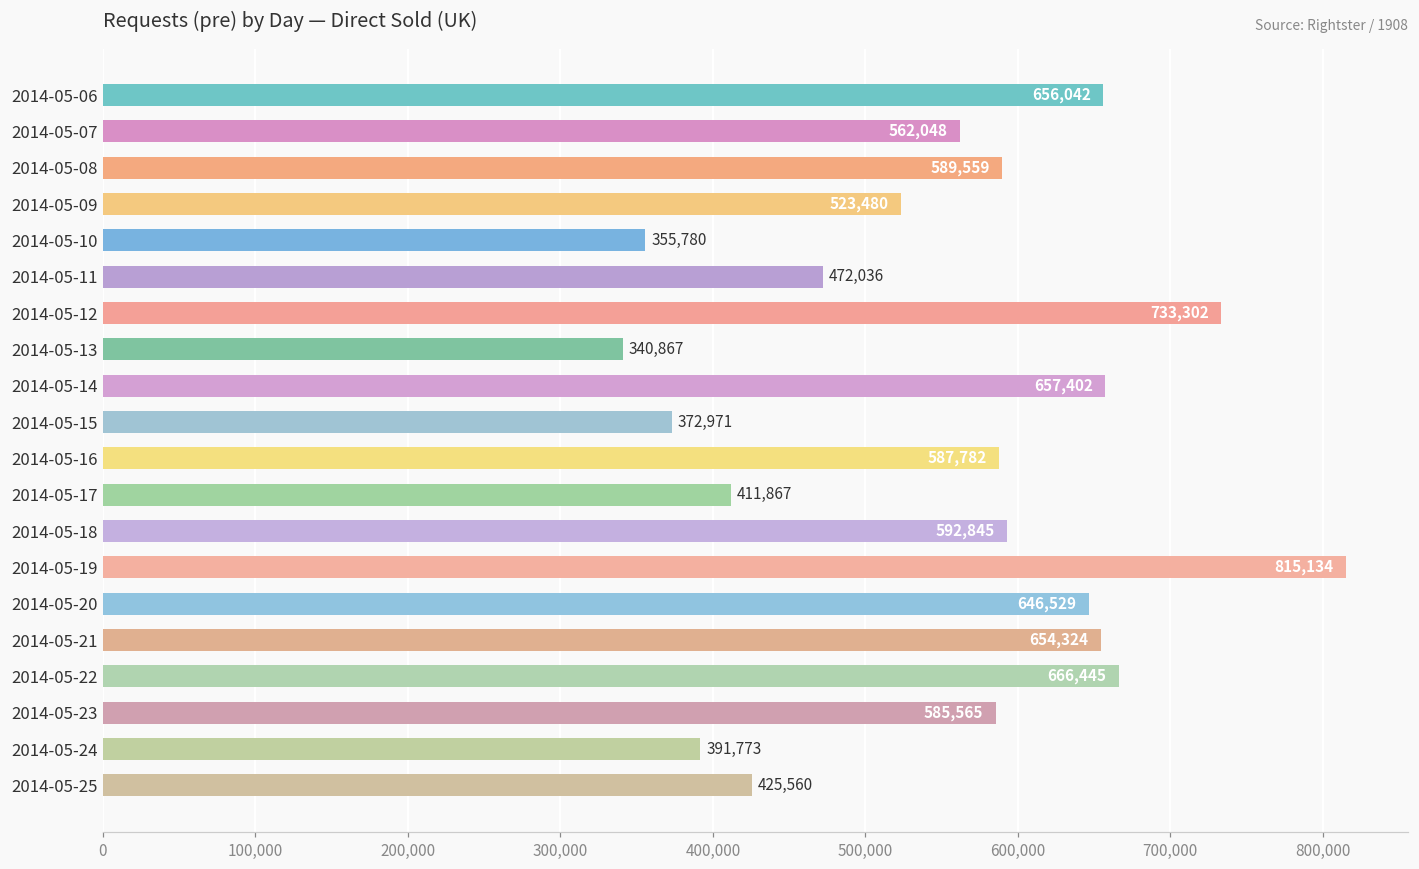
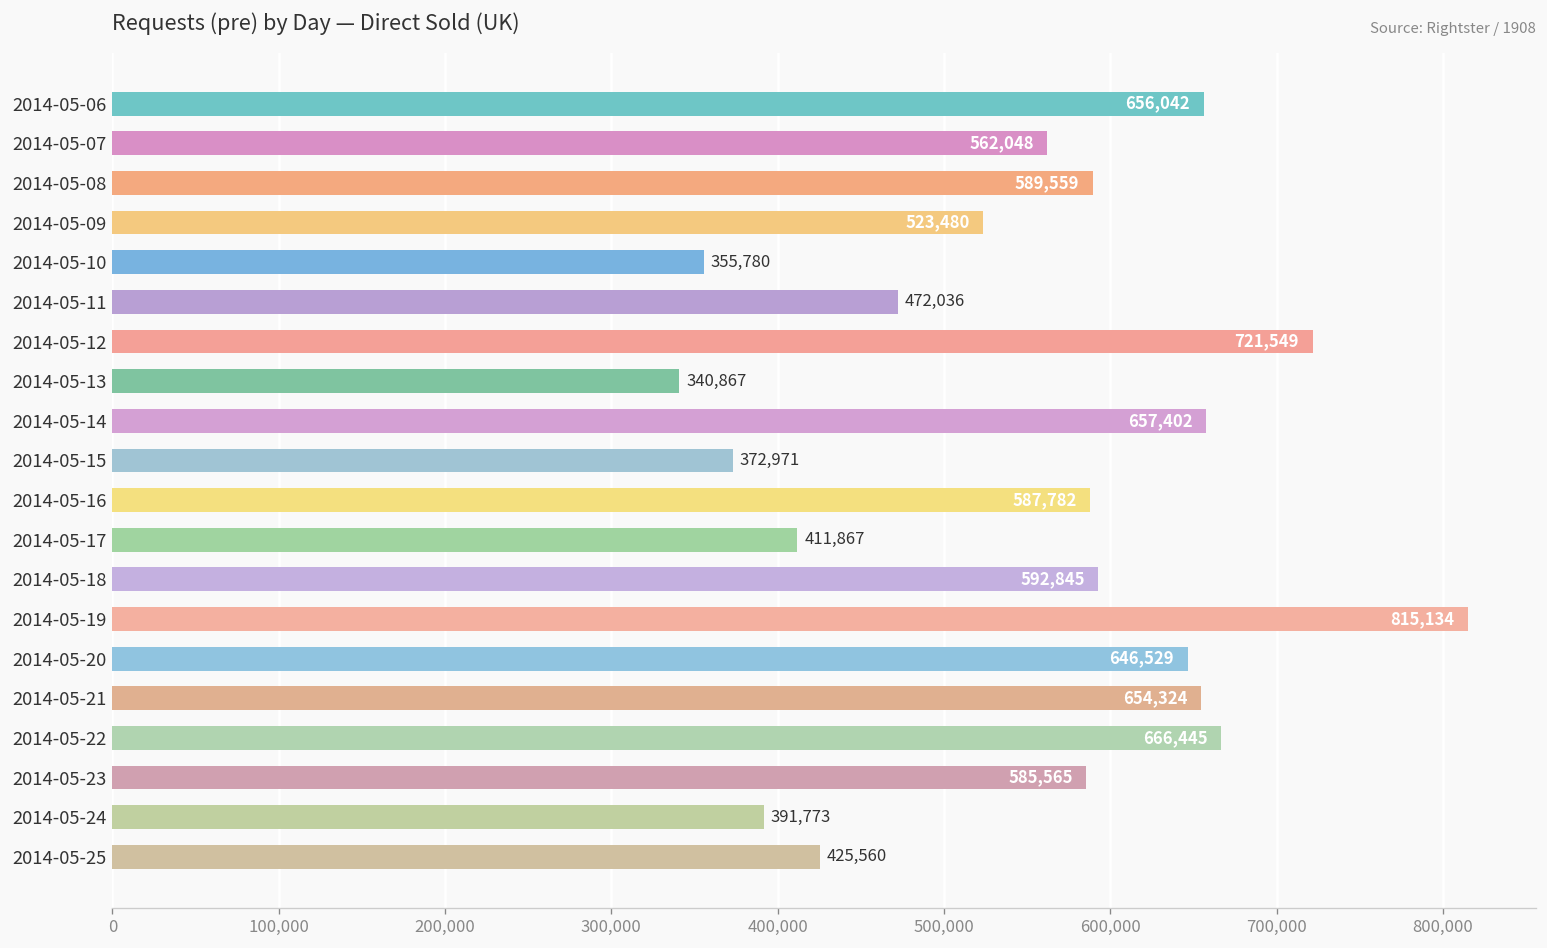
2014-05-12: 733,302 -> 721,549
